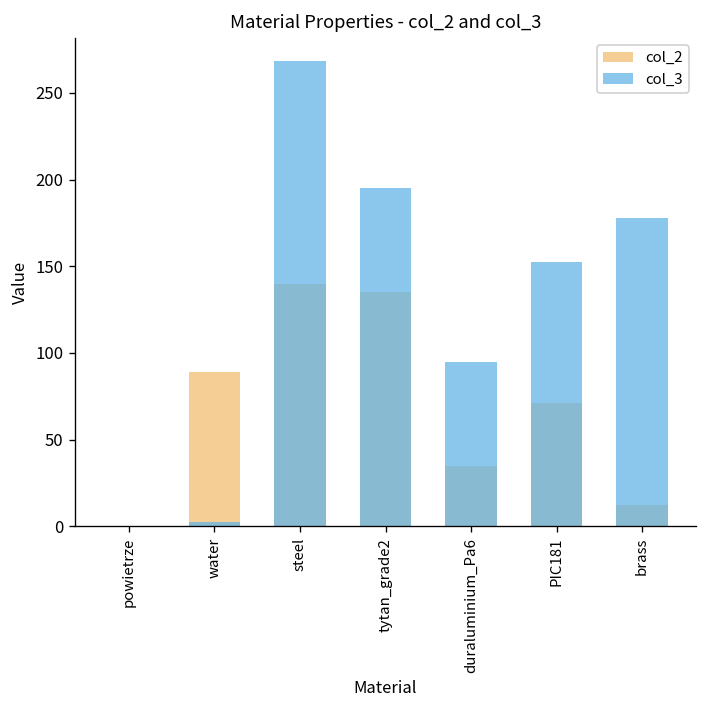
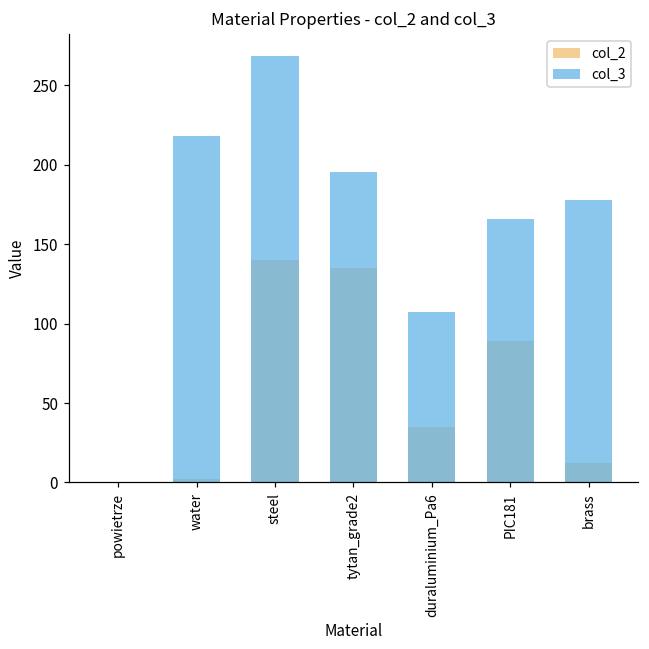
col_2, water: 89 -> 2
col_3, water: 2 -> 218
col_3, duraluminium_Pa6: 95 -> 107
col_2, PIC181: 71 -> 89
col_3, PIC181: 152 -> 166
